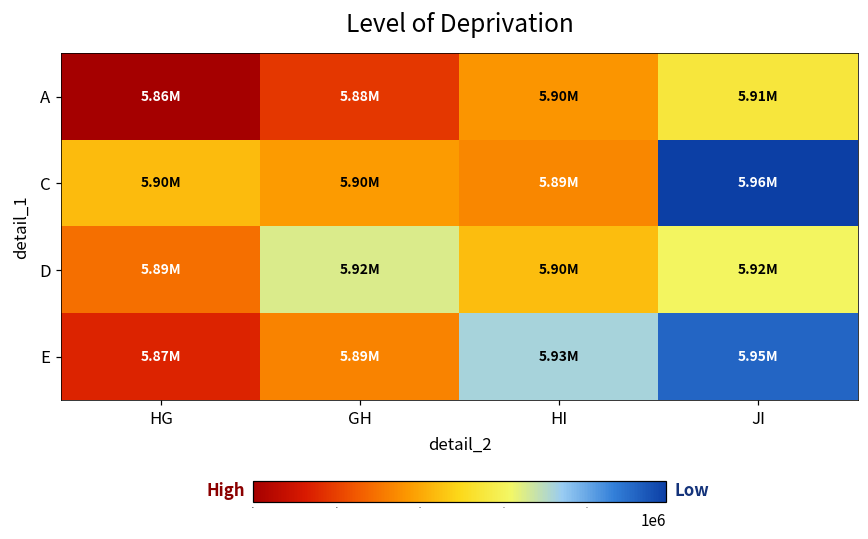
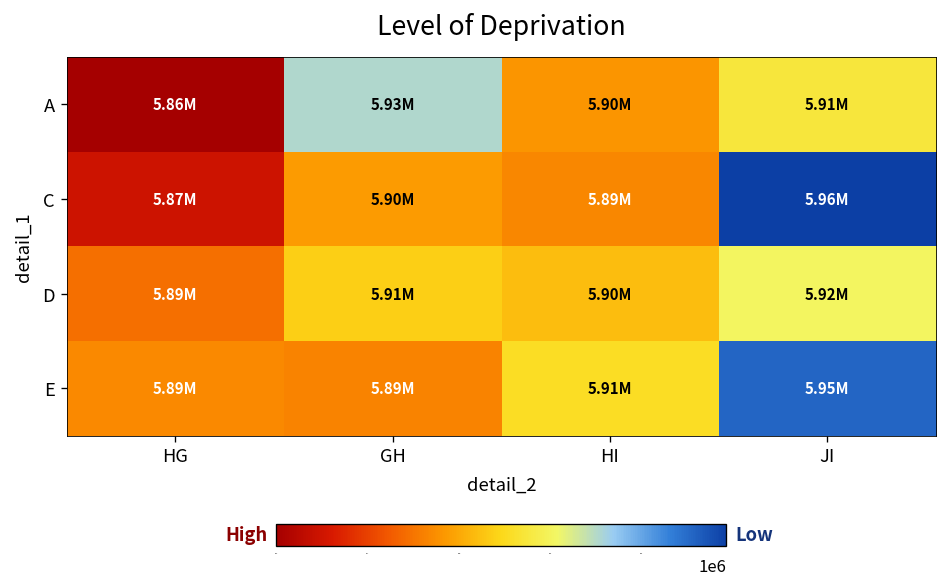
A, GH: 5.88M -> 5.93M
C, HG: 5.90M -> 5.87M
D, GH: 5.92M -> 5.91M
E, HG: 5.87M -> 5.89M
E, HI: 5.93M -> 5.91M
